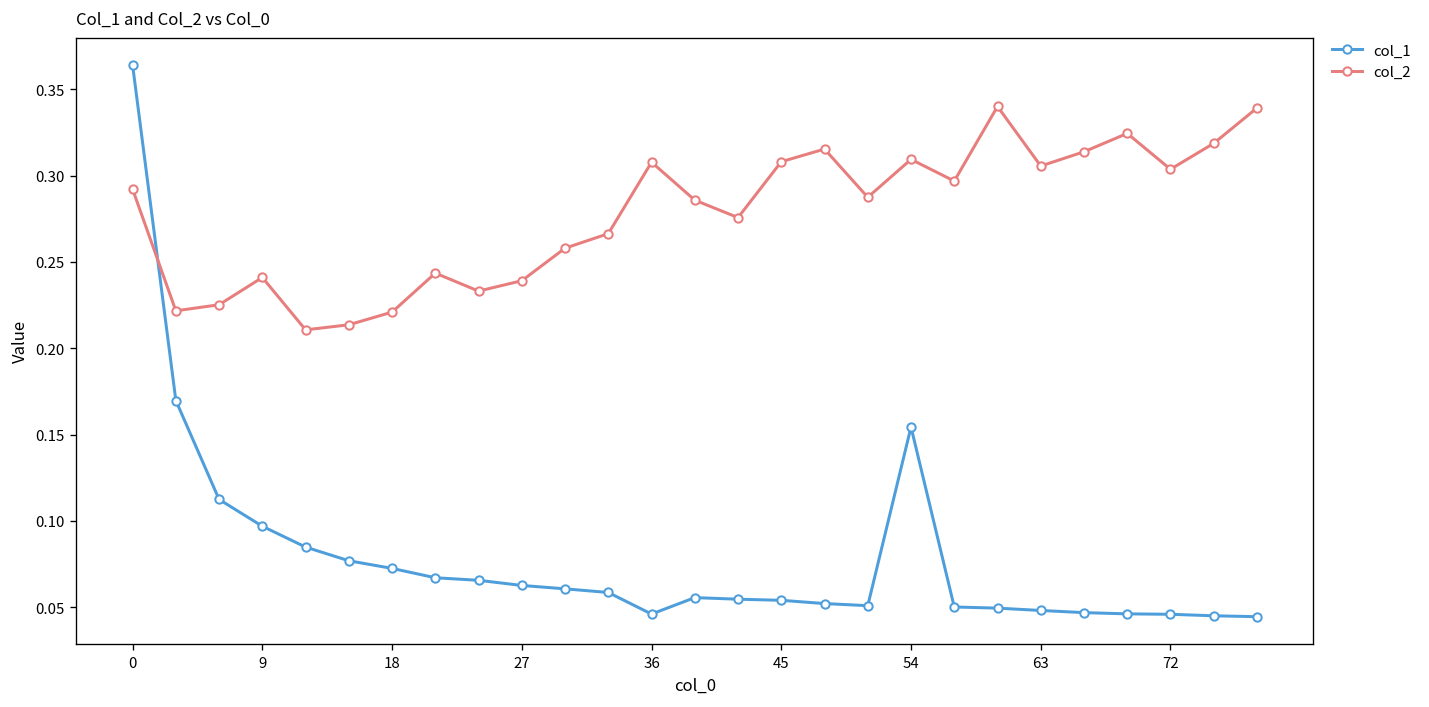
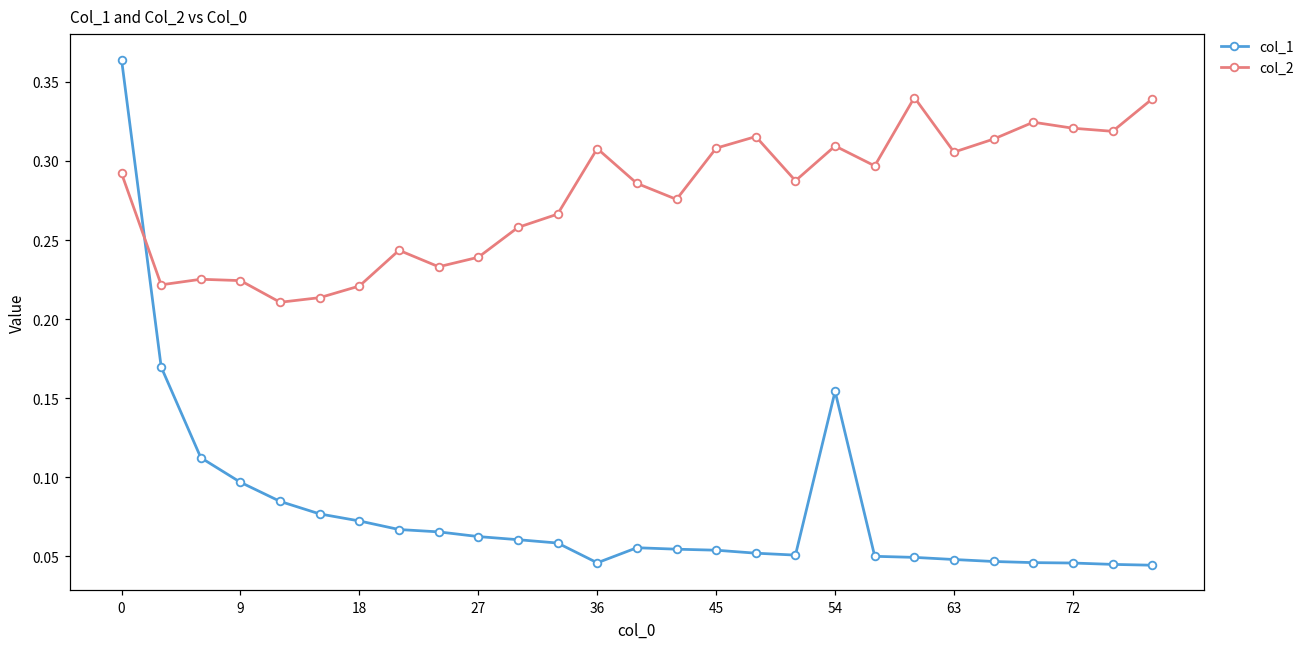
col_2, 9: 0.241 -> 0.224
col_2, 72: 0.304 -> 0.321
